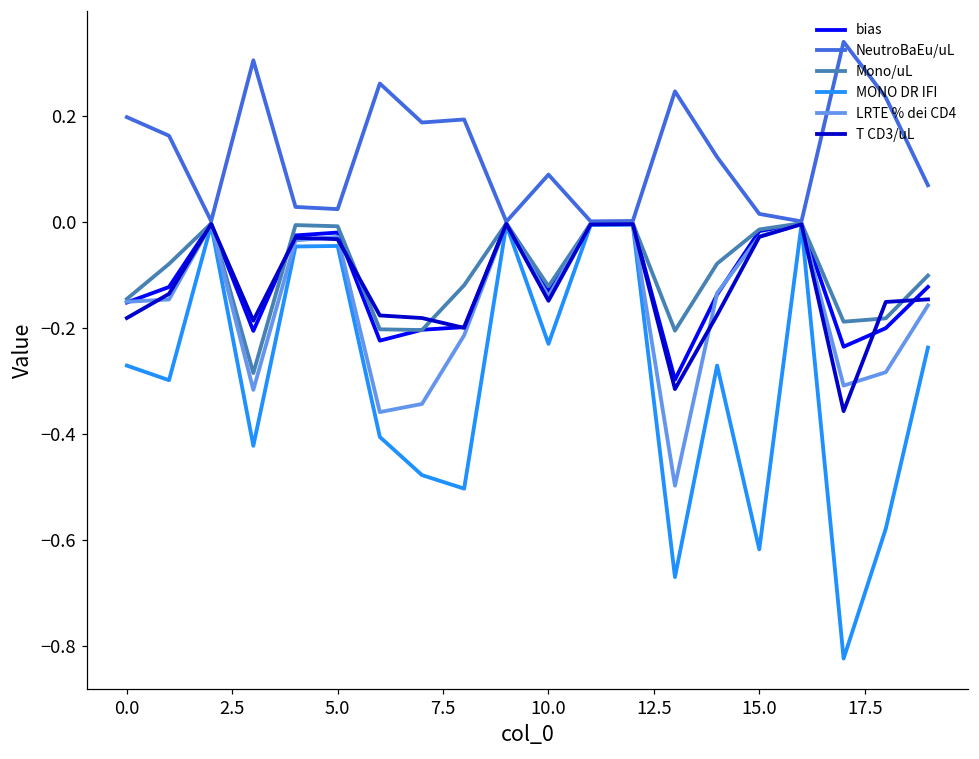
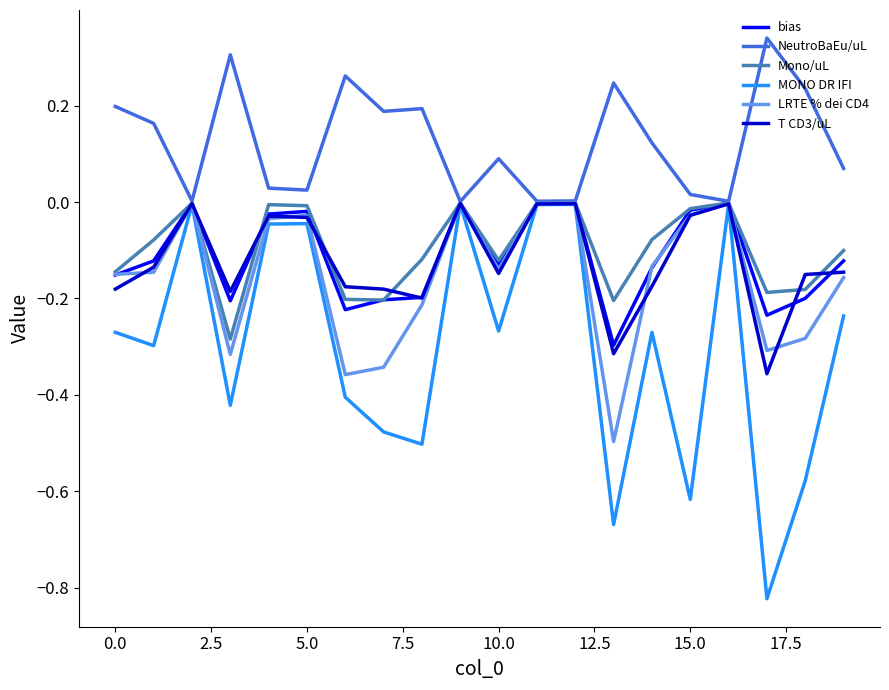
MONO DR IFI, 10.0: -0.23 -> -0.27
